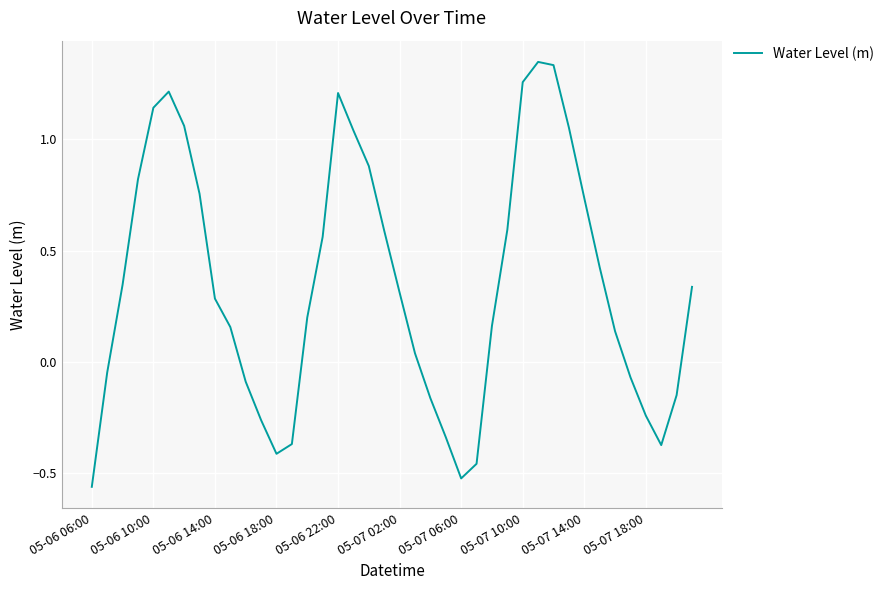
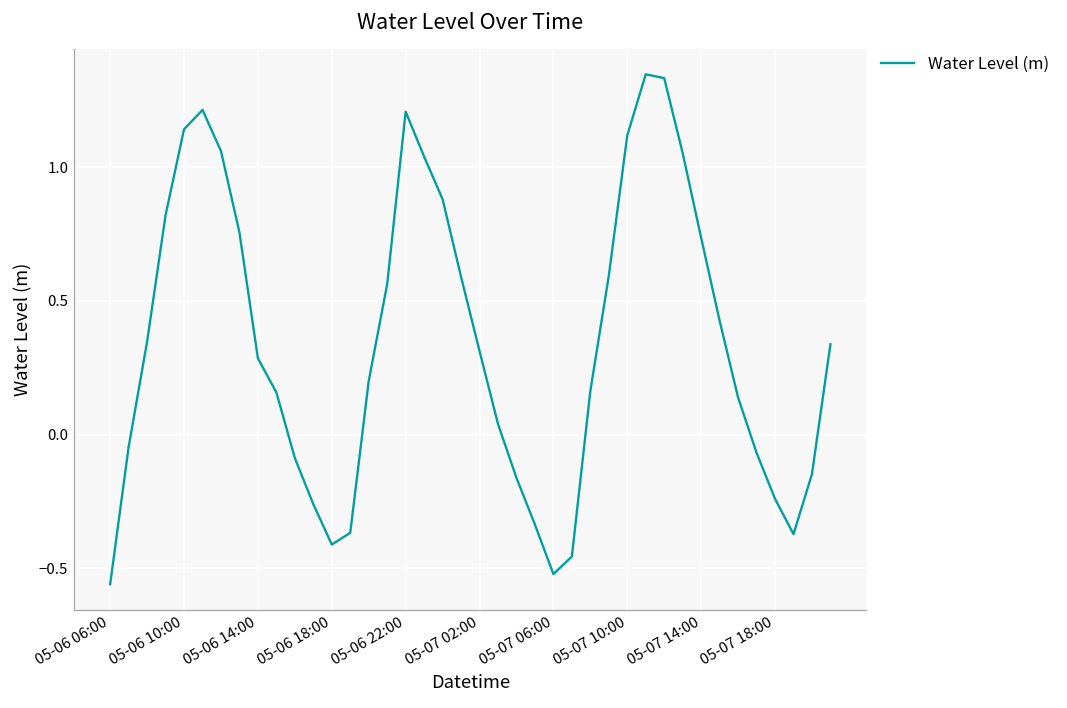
05-07 10:00: 1.26 -> 1.12
